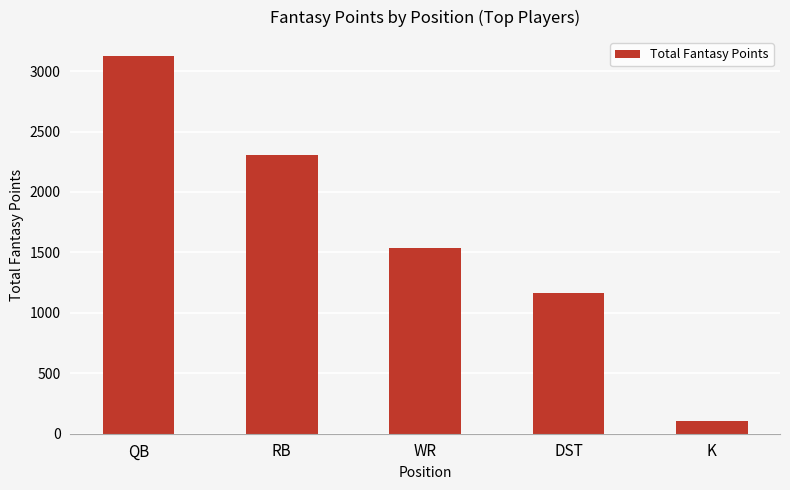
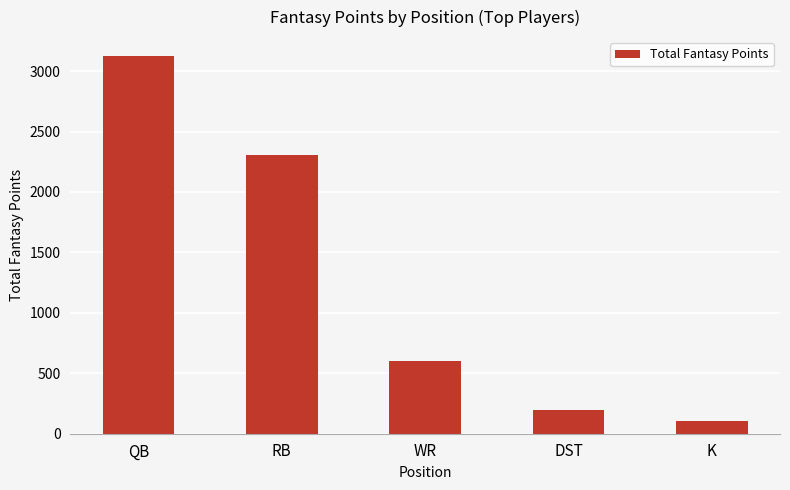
WR: 1540 -> 600
DST: 1170 -> 200
